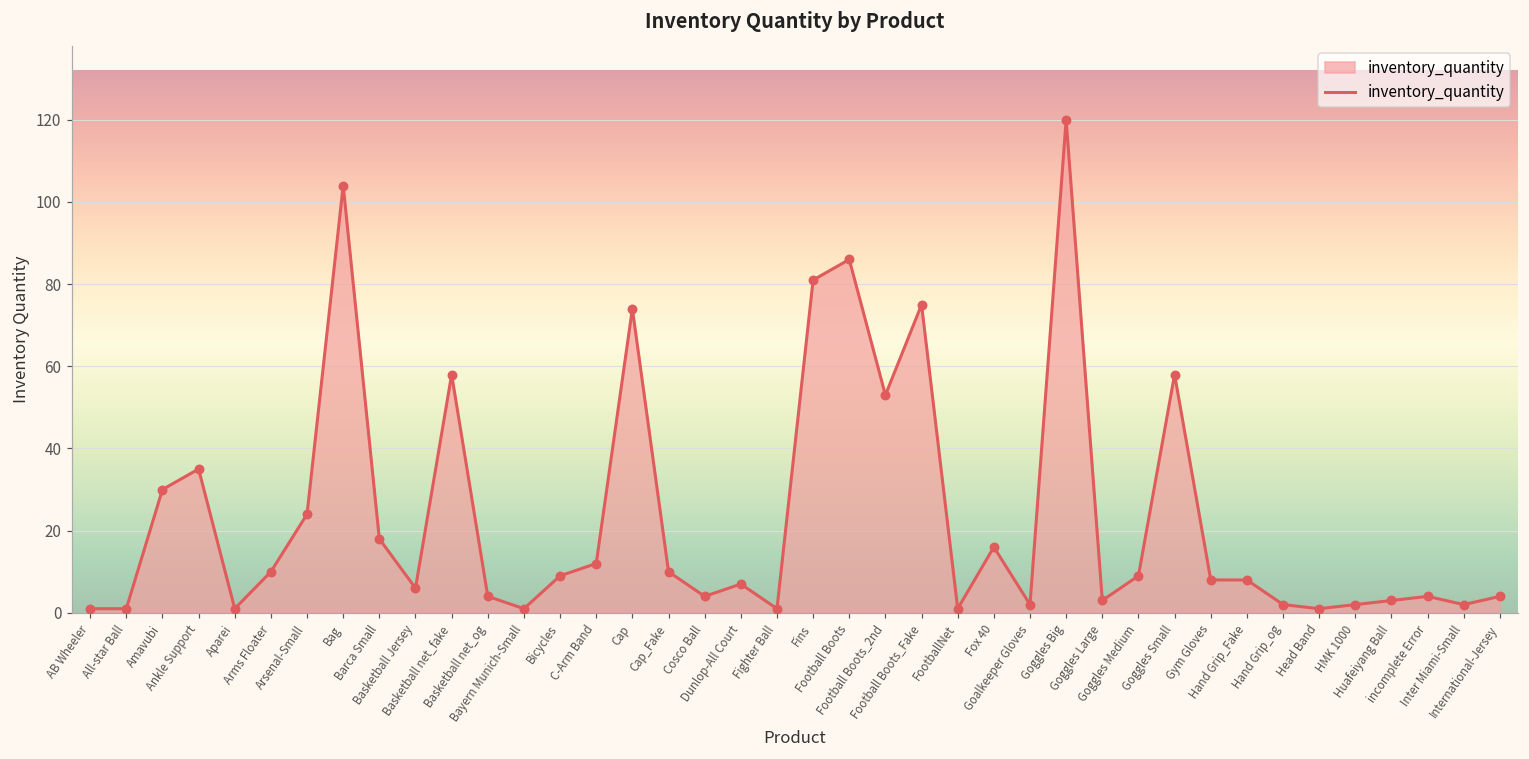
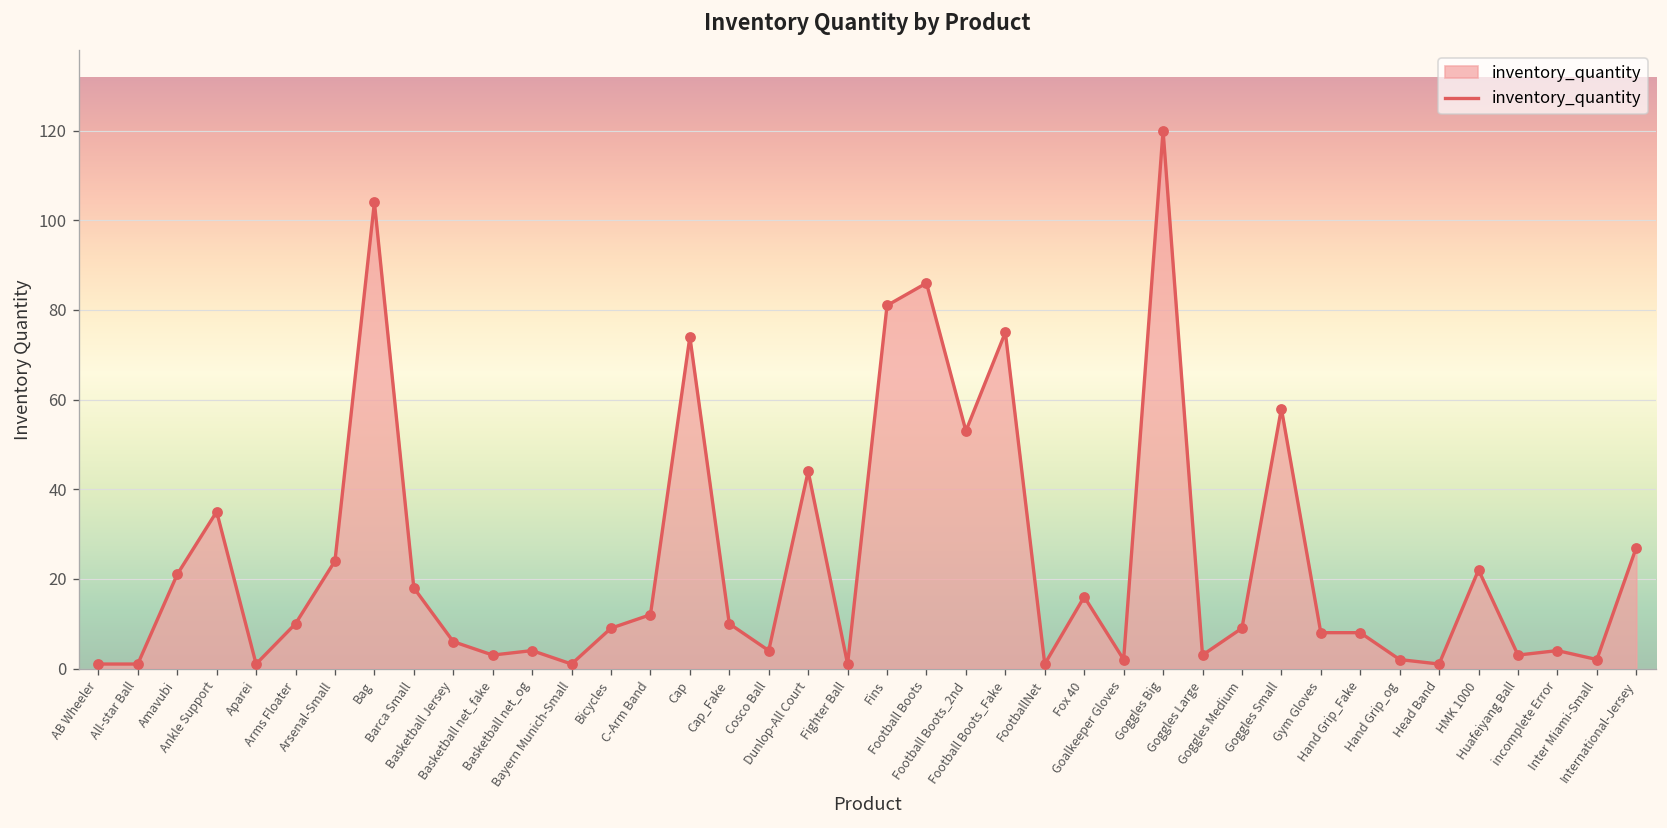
Amavubi: 30 -> 21
Basketball net_fake: 58 -> 3
Dunlop-All Court: 7 -> 44
HMK 1000: 2 -> 22
International-Jersey: 4 -> 27
